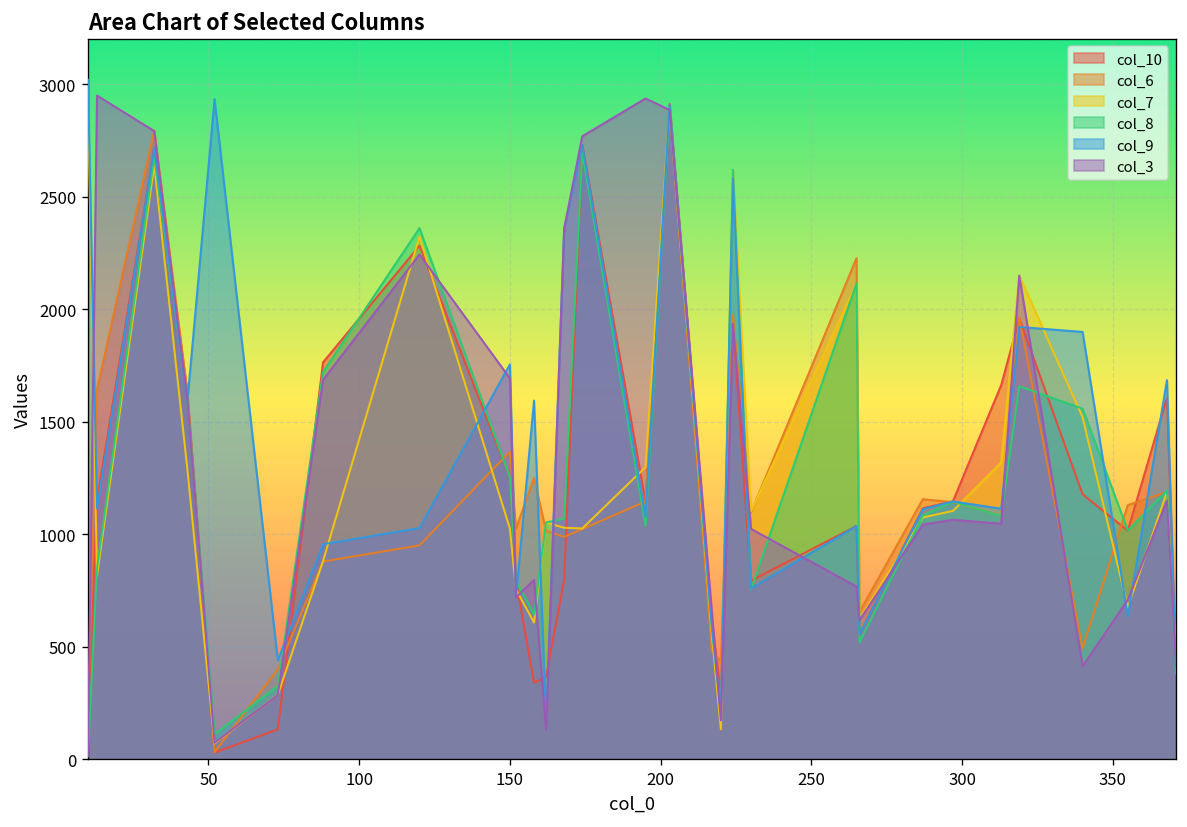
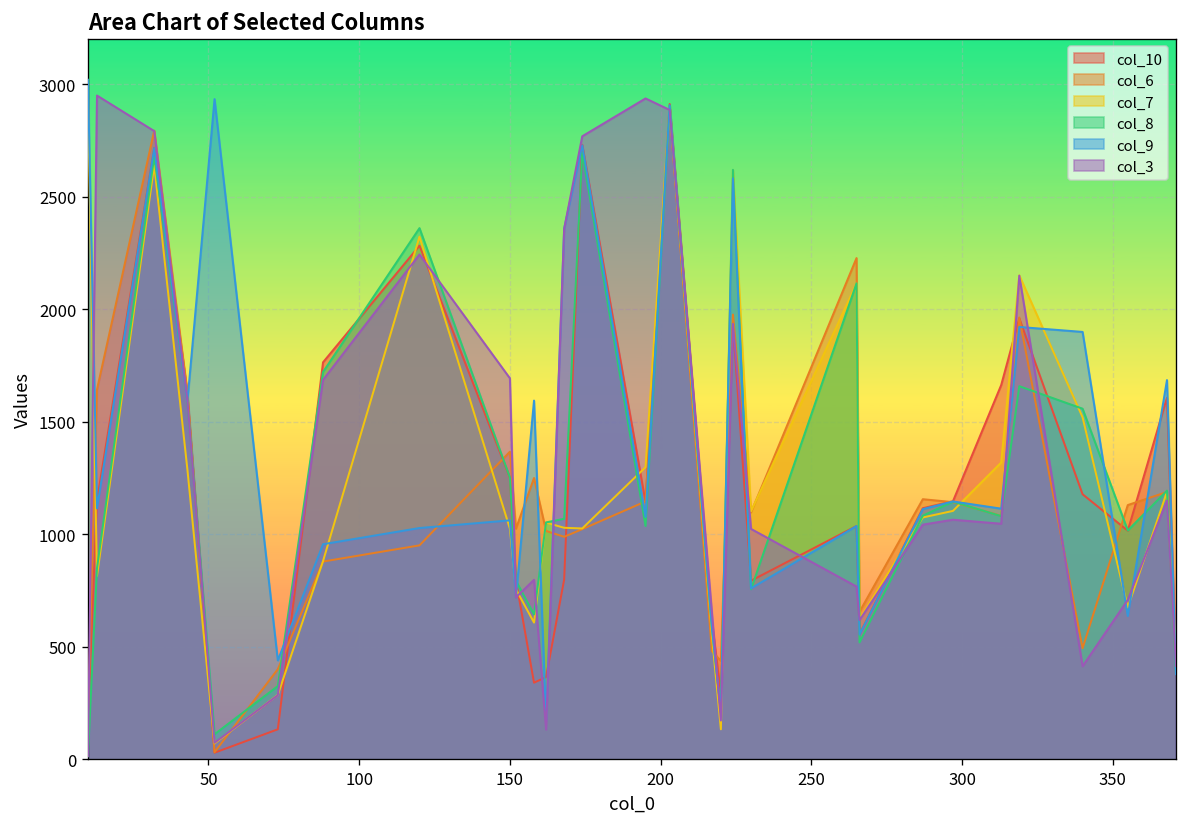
col_9, 150: 1760 -> 1060
